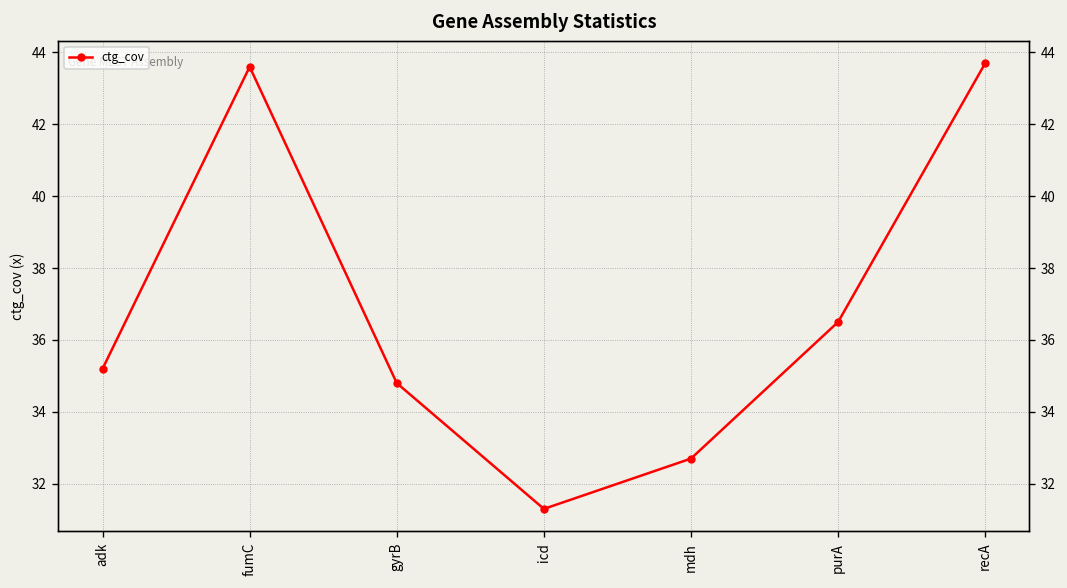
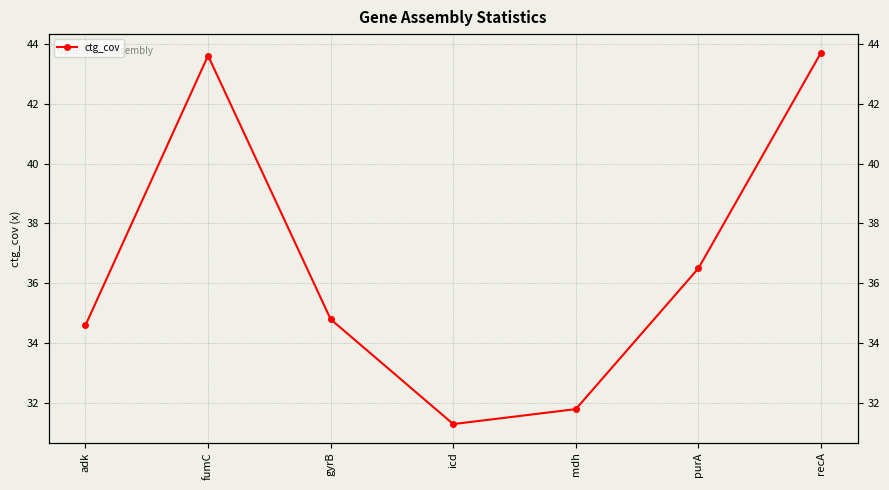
adk: 35.2 -> 34.6
mdh: 32.7 -> 31.8
